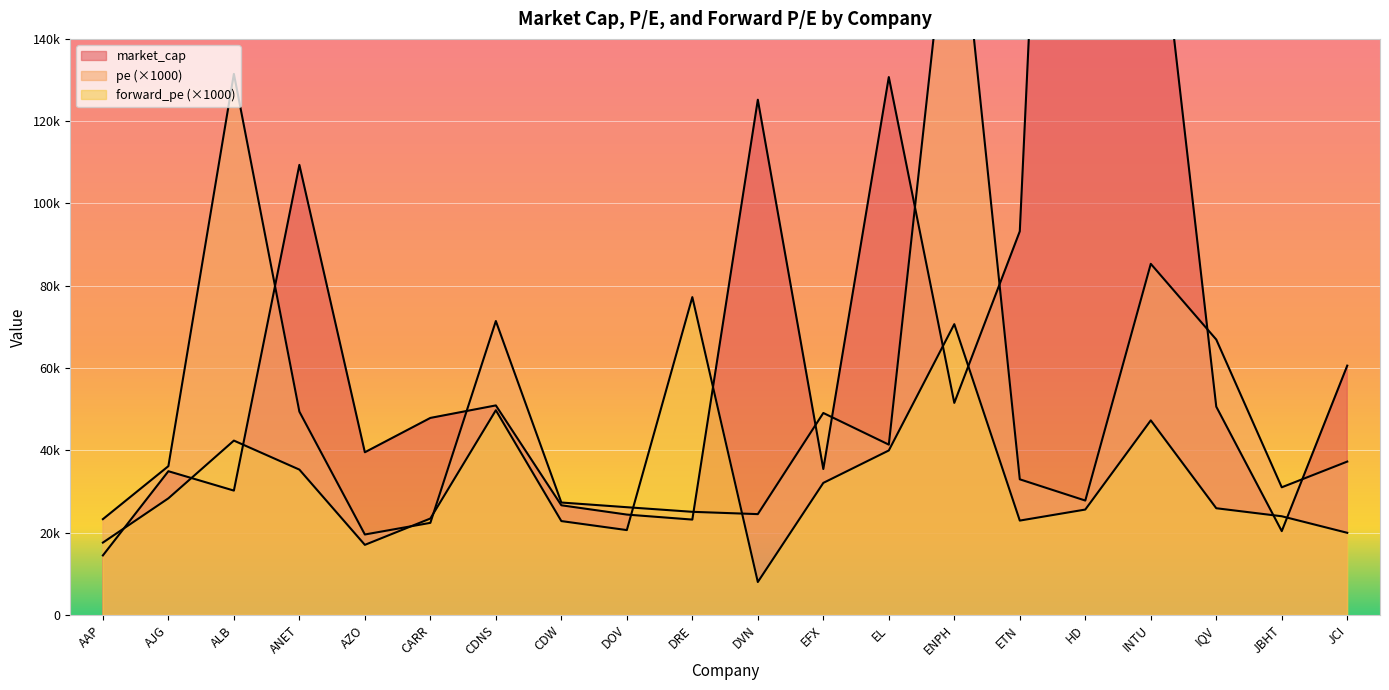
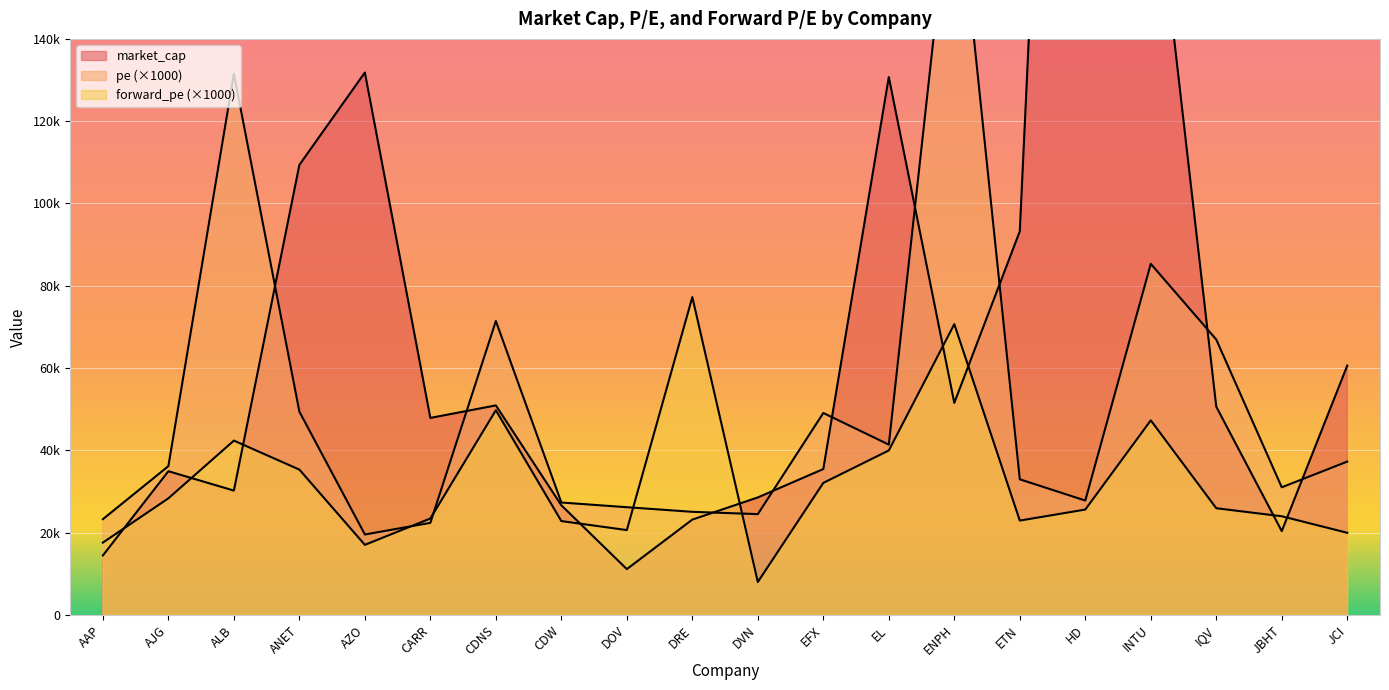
market_cap, AZO: 40000 -> 132000
market_cap, DOV: 24000 -> 11000
market_cap, DVN: 125000 -> 29000
